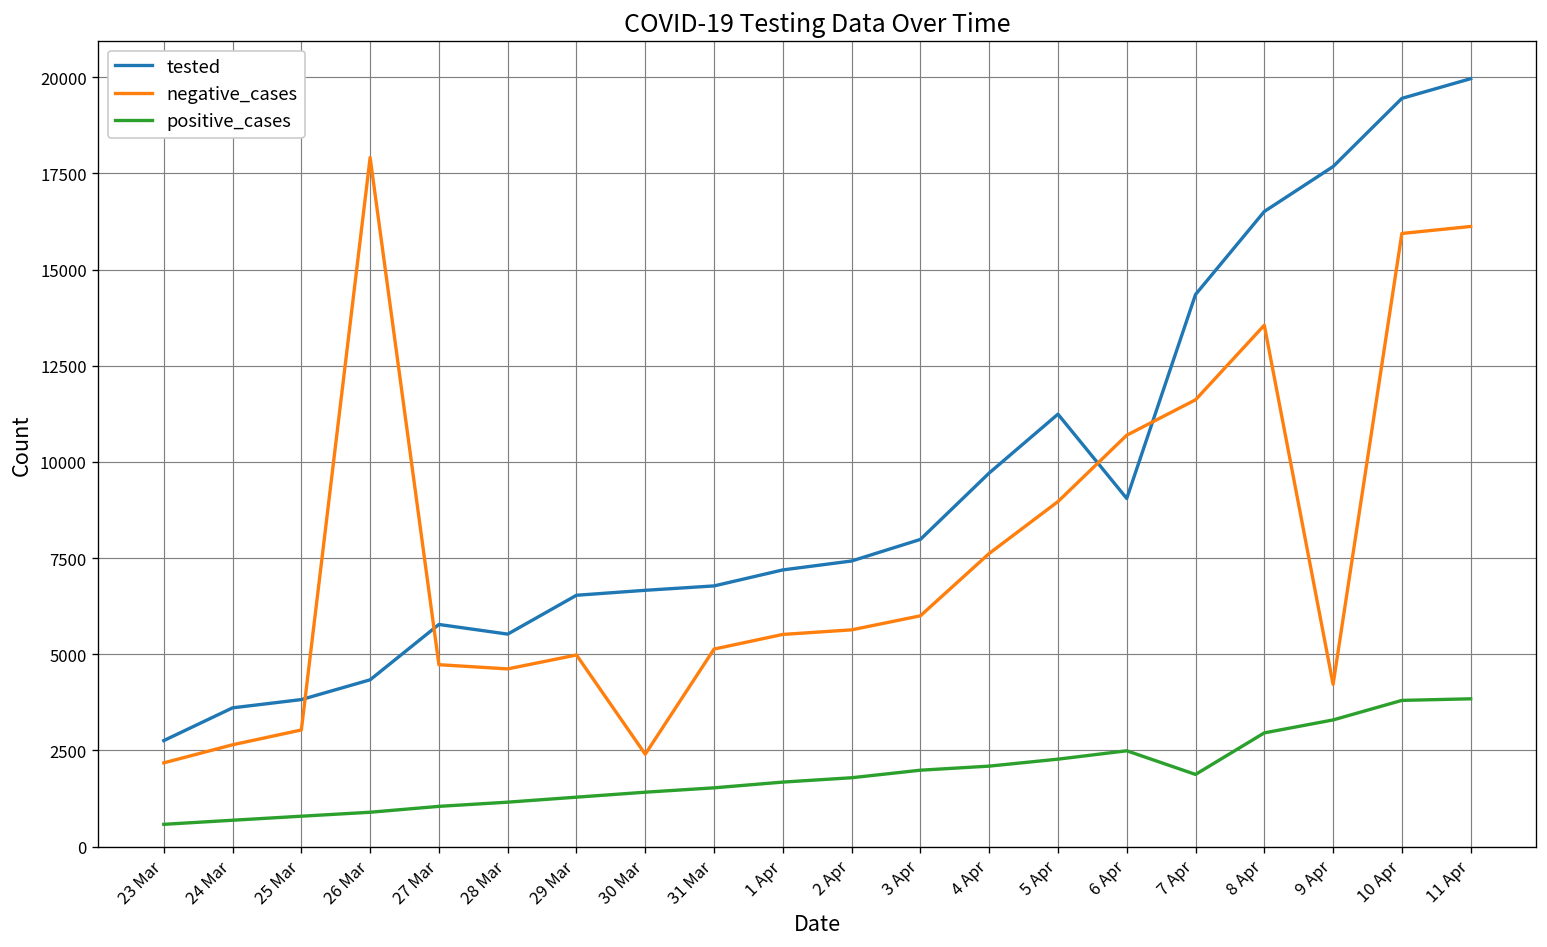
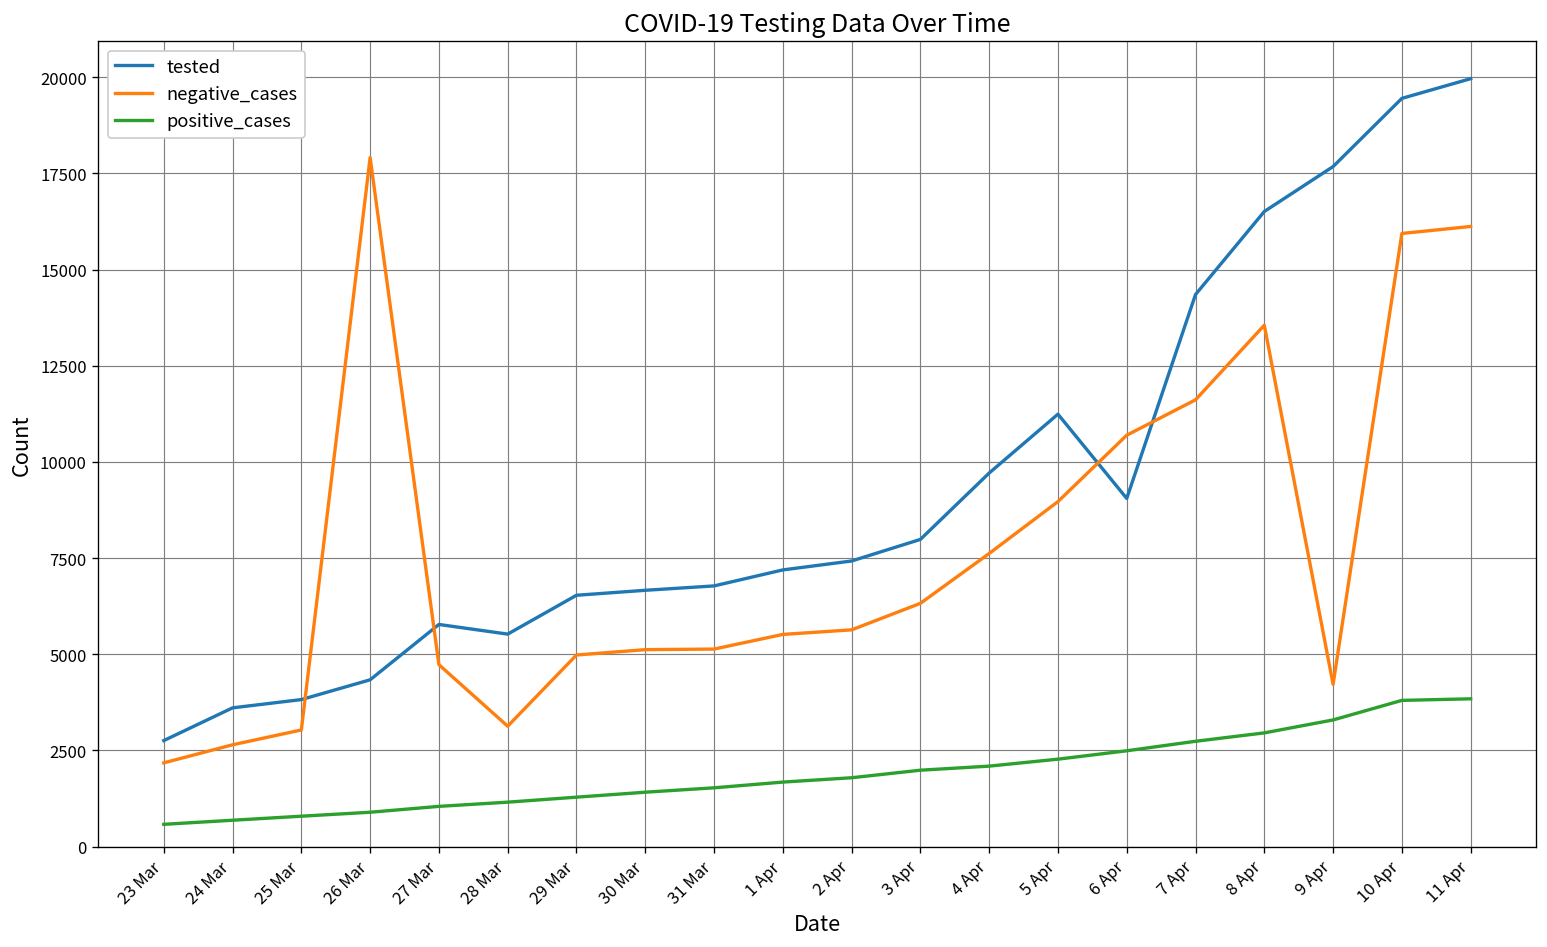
negative_cases, 28 Mar: 4600 -> 3100
negative_cases, 30 Mar: 2400 -> 5100
negative_cases, 3 Apr: 6000 -> 6300
positive_cases, 7 Apr: 1900 -> 2700
